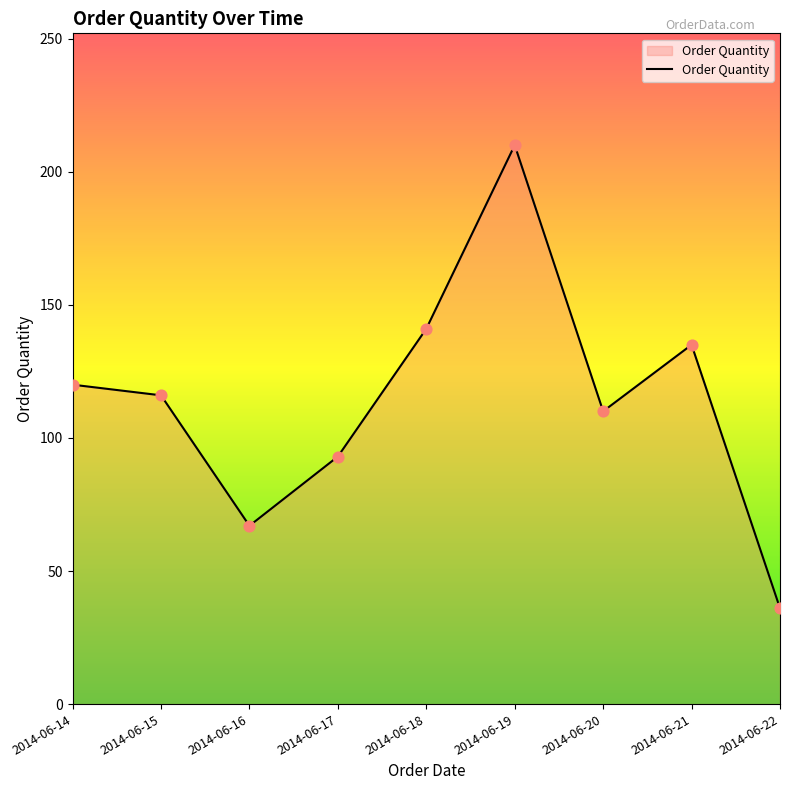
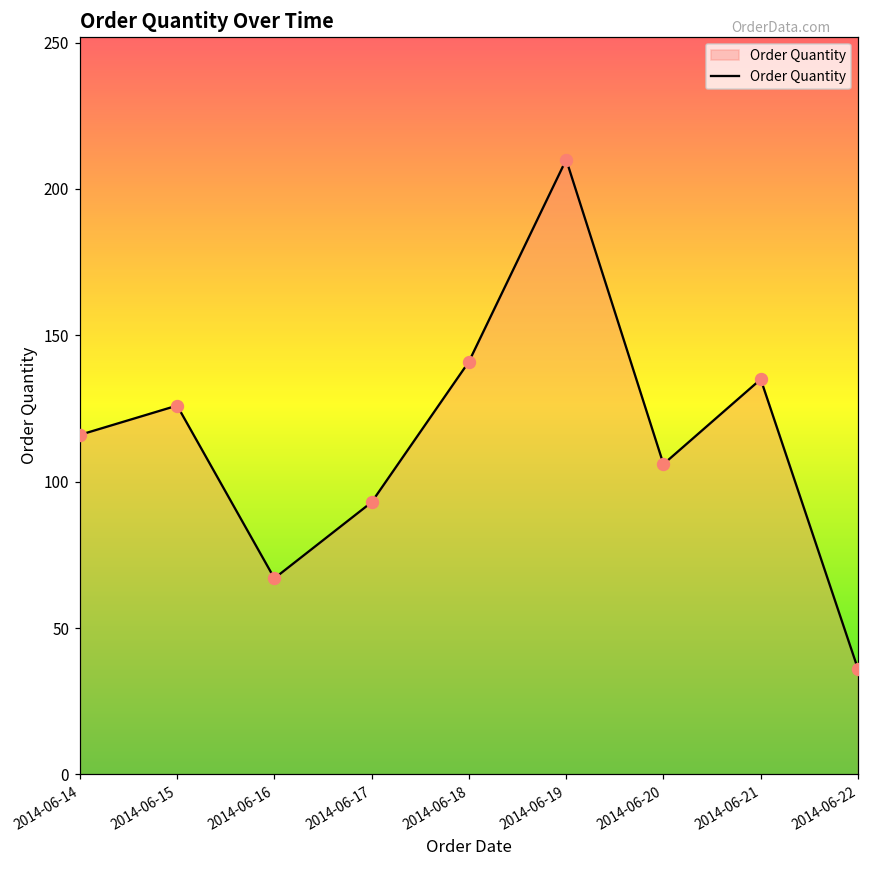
2014-06-14: 120 -> 116
2014-06-15: 116 -> 126
2014-06-20: 110 -> 106
